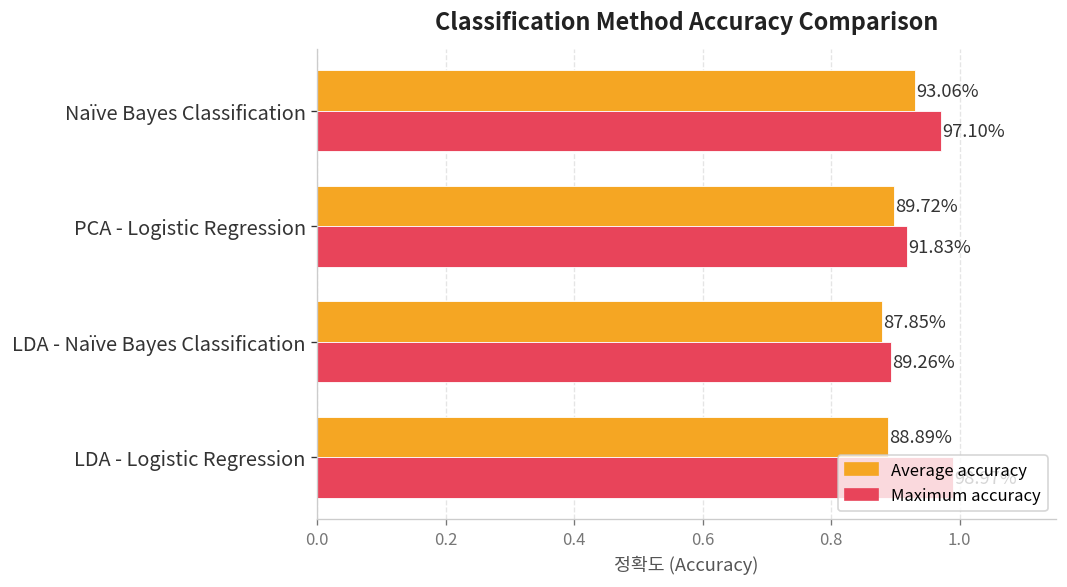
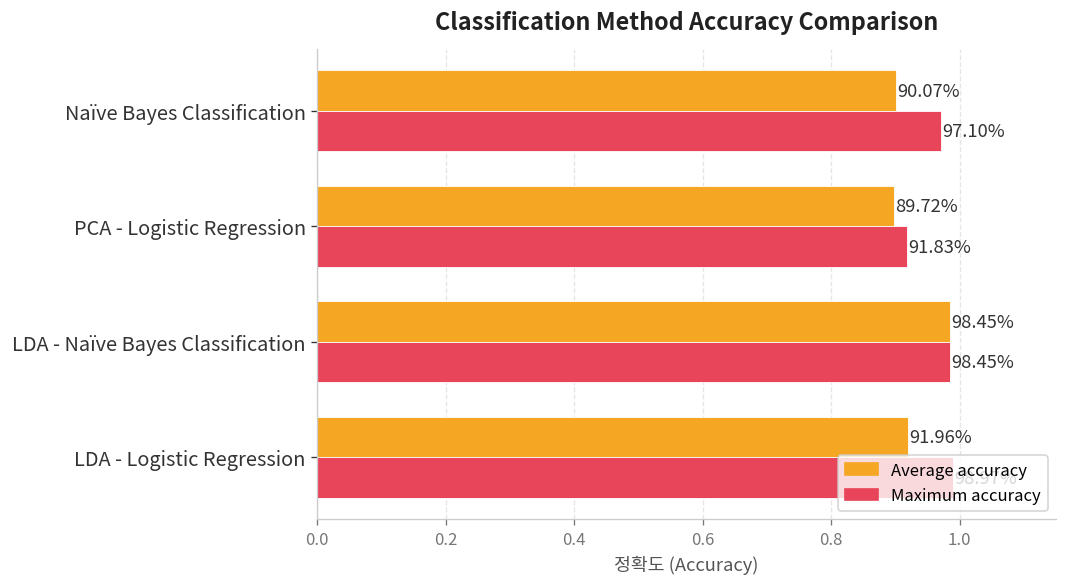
Average accuracy, Naïve Bayes Classification: 93.06% -> 90.07%
Average accuracy, LDA - Naïve Bayes Classification: 87.85% -> 98.45%
Maximum accuracy, LDA - Naïve Bayes Classification: 89.26% -> 98.45%
Average accuracy, LDA - Logistic Regression: 88.89% -> 91.96%
